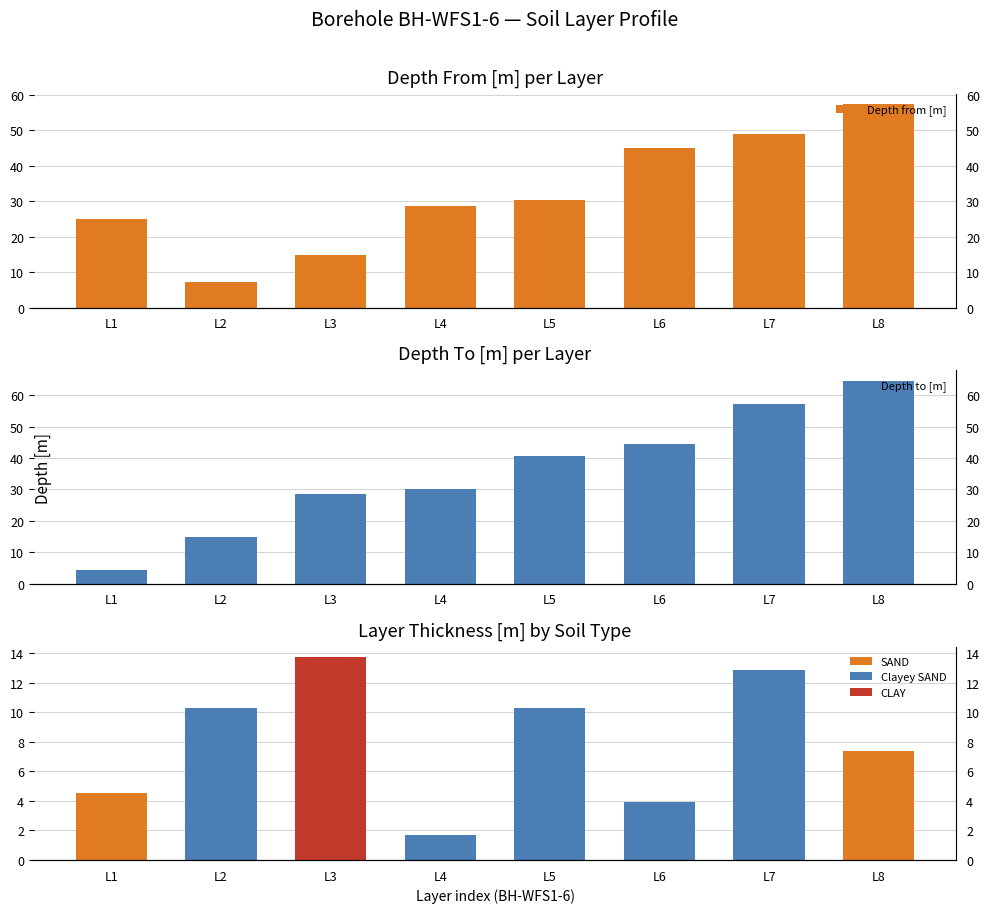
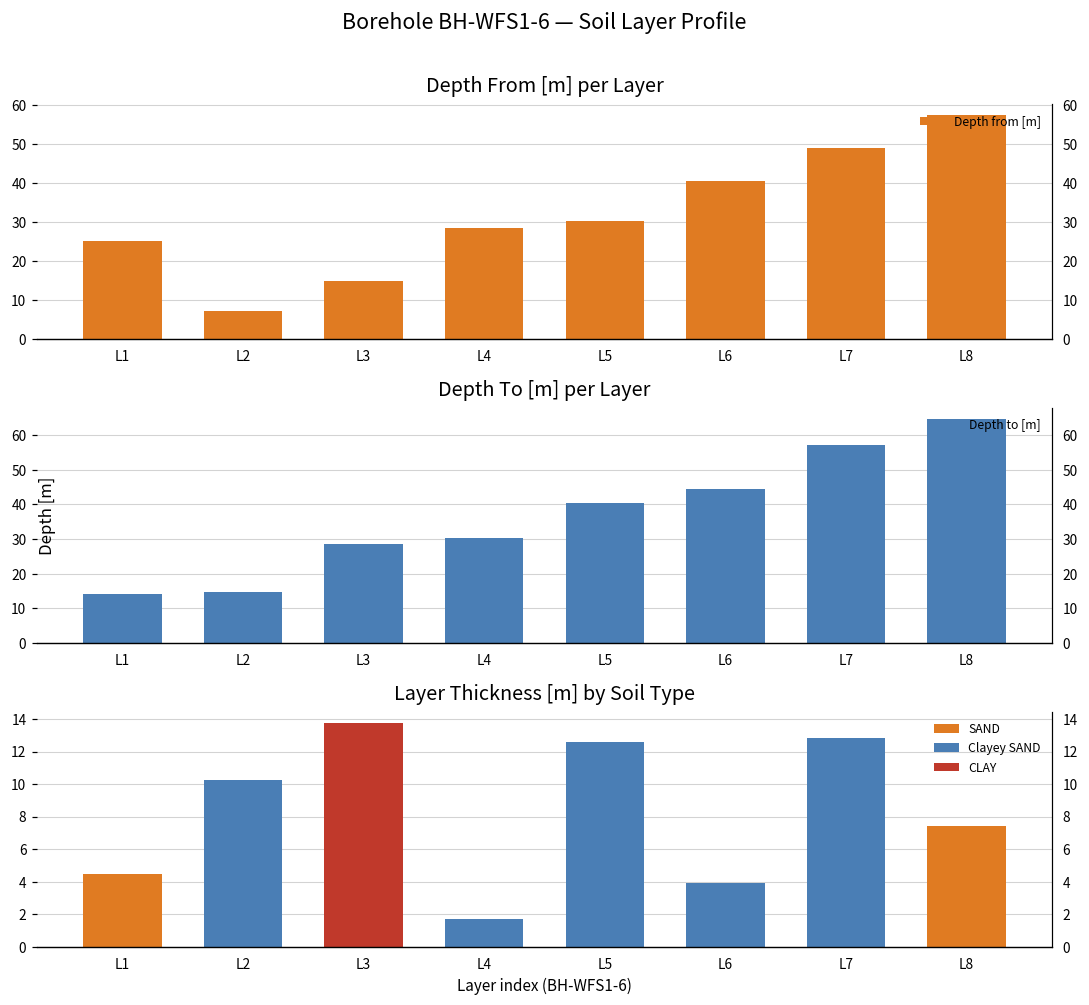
Depth From [m] per Layer, L6: 45 -> 41
Depth To [m] per Layer, L1: 5 -> 14
Layer Thickness [m] by Soil Type, L5: 10.3 -> 12.6
